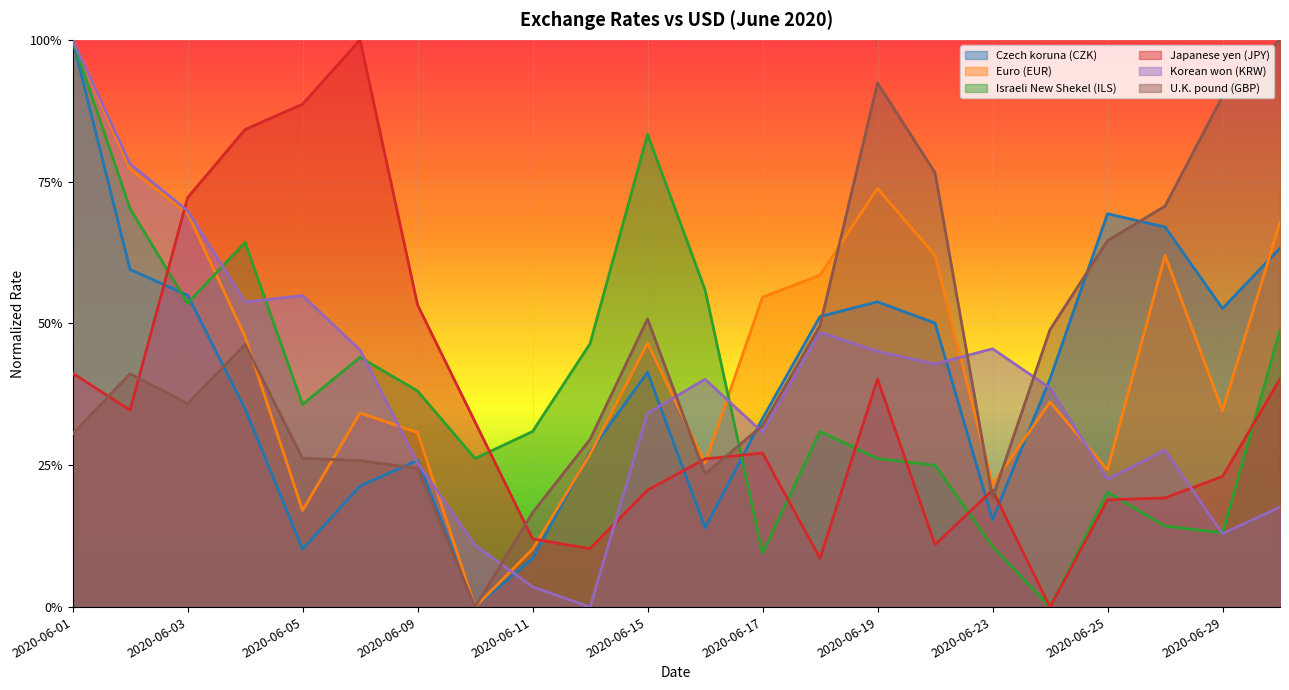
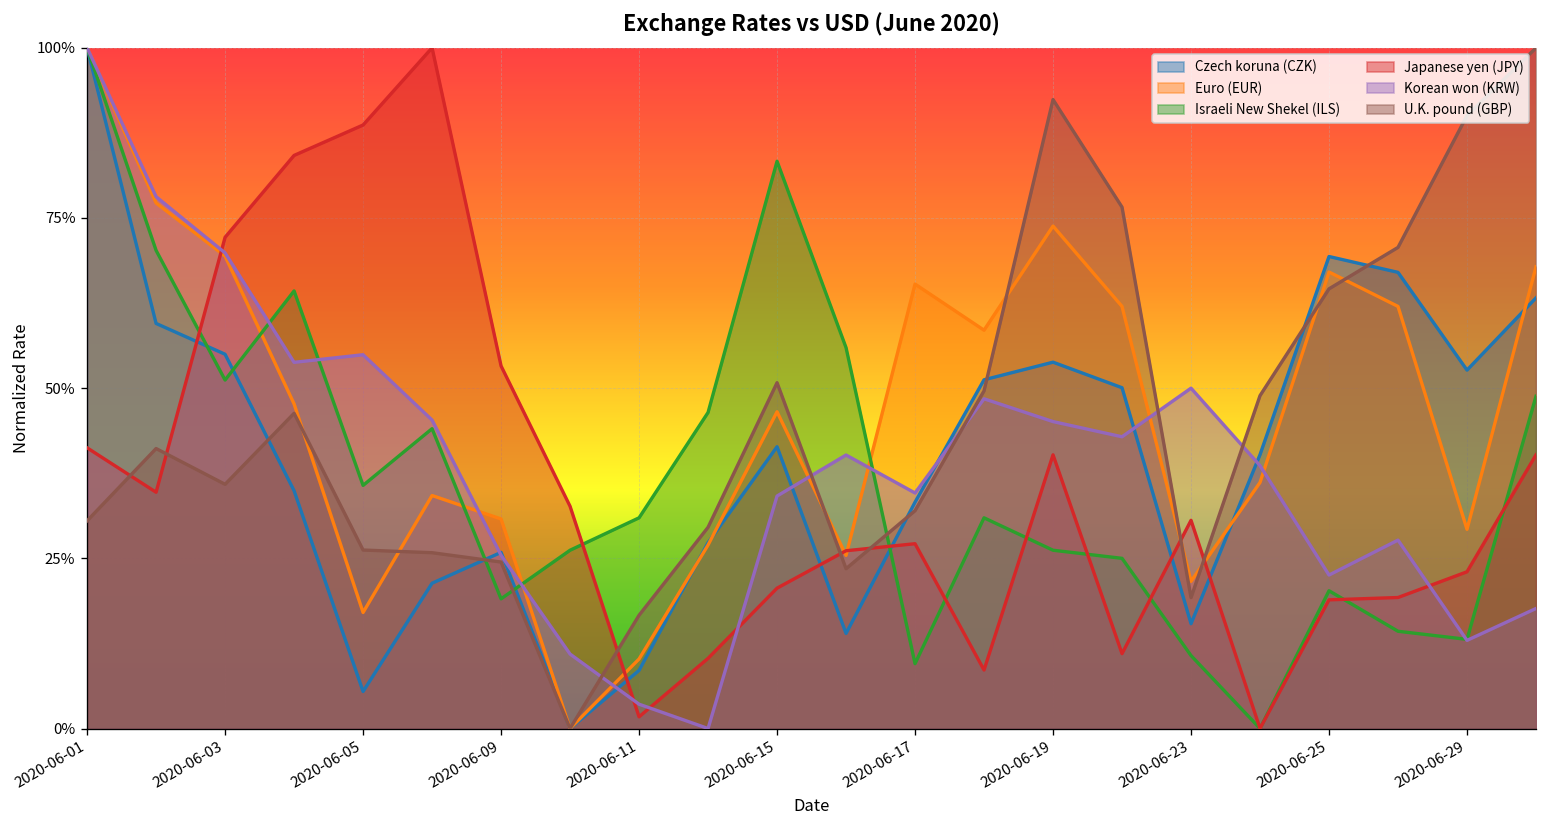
Israeli New Shekel (ILS), 2020-06-03: 54% -> 51%
Czech koruna (CZK), 2020-06-05: 10% -> 5%
Israeli New Shekel (ILS), 2020-06-09: 38% -> 19%
Japanese yen (JPY), 2020-06-11: 12% -> 2%
Euro (EUR), 2020-06-17: 55% -> 65%
Korean won (KRW), 2020-06-17: 31% -> 35%
Japanese yen (JPY), 2020-06-23: 21% -> 31%
Korean won (KRW), 2020-06-23: 46% -> 50%
Euro (EUR), 2020-06-25: 24% -> 67%
Euro (EUR), 2020-06-29: 35% -> 29%
